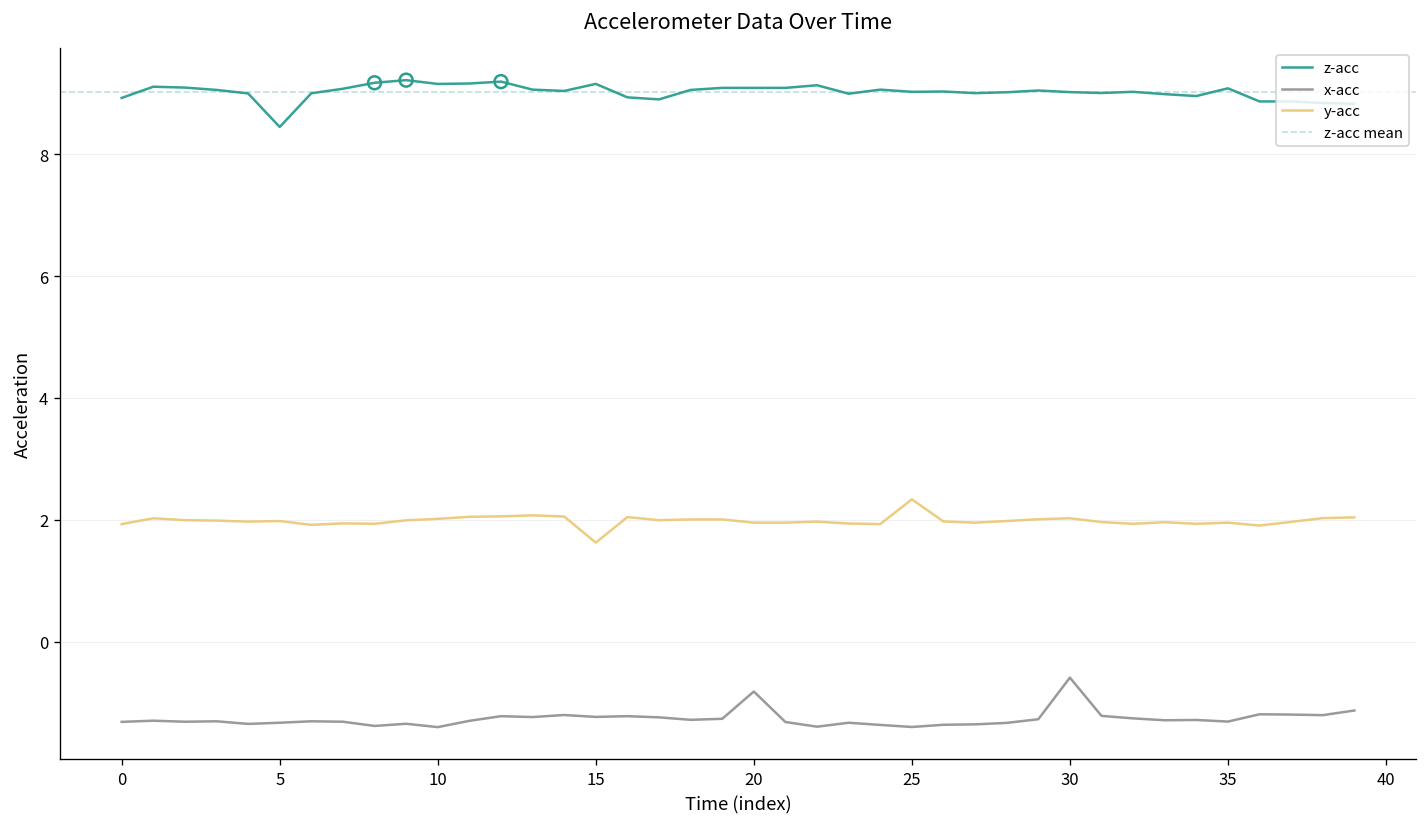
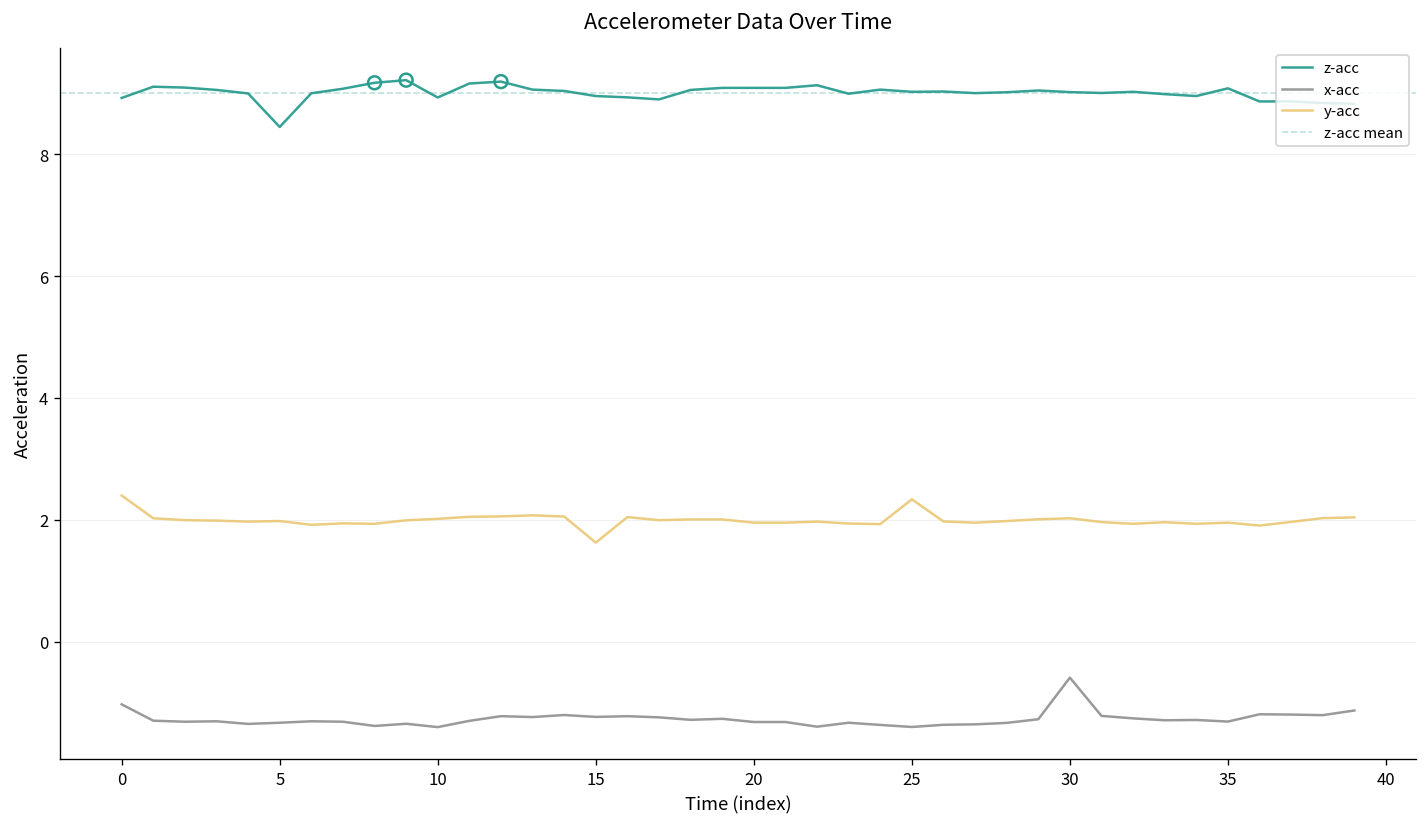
x-acc, 0: -1.3 -> -1.0
y-acc, 0: 1.9 -> 2.4
z-acc, 10: 9.2 -> 8.9
z-acc, 15: 9.2 -> 9.0
x-acc, 20: -0.8 -> -1.3
